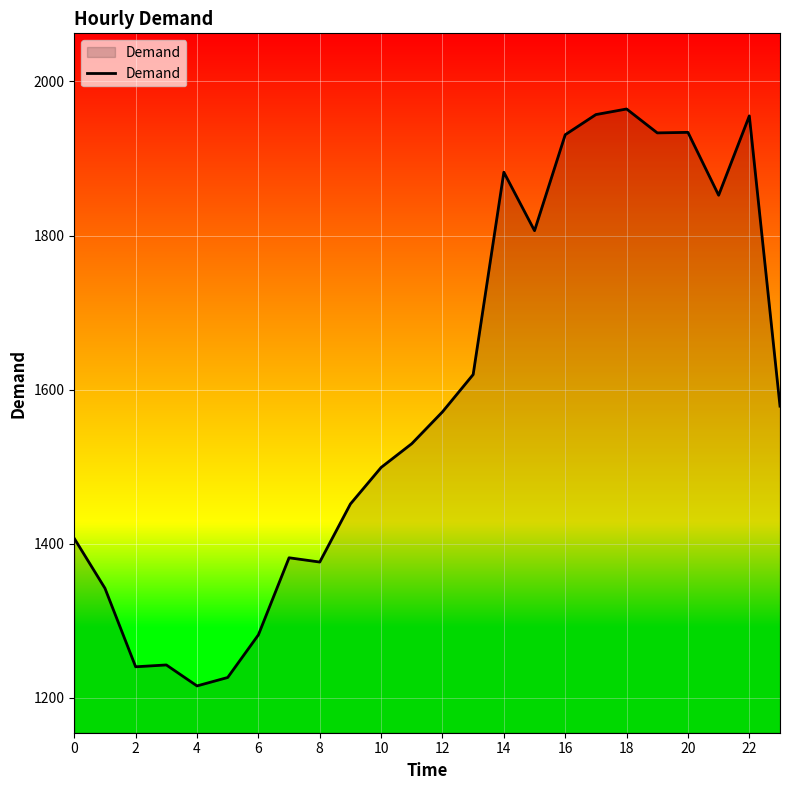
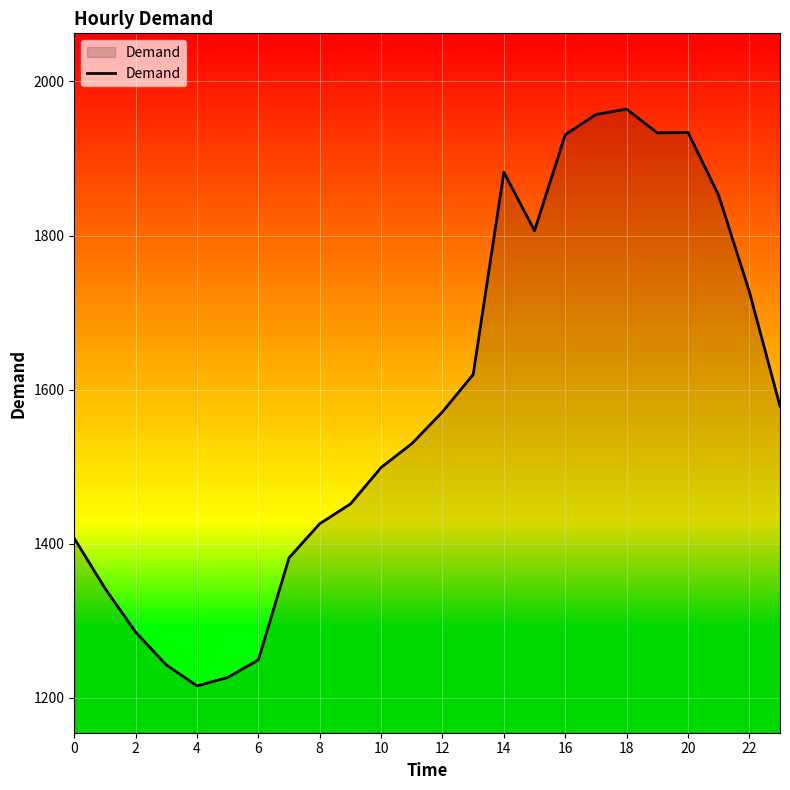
2: 1240 -> 1290
6: 1280 -> 1250
8: 1380 -> 1430
22: 1960 -> 1730
